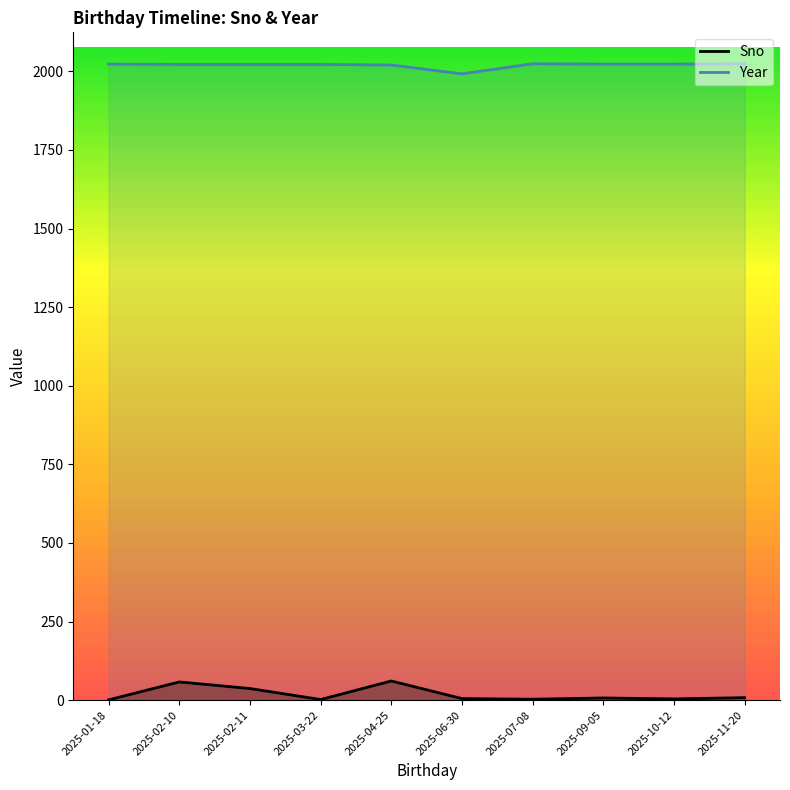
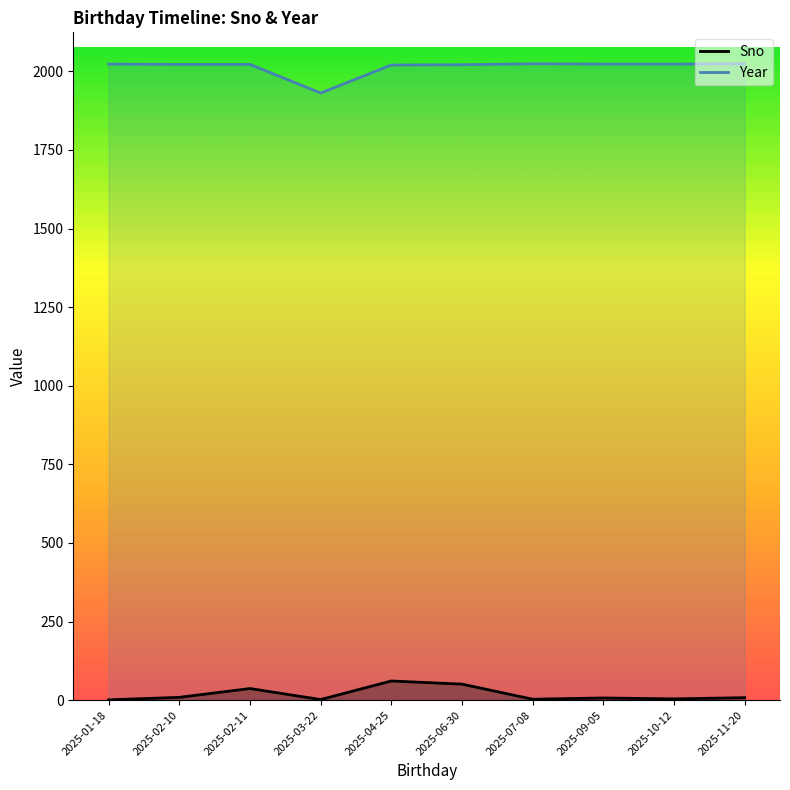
Sno, 2025-02-10: 60 -> 10
Year, 2025-03-22: 2020 -> 1930
Sno, 2025-06-30: 10 -> 50
Year, 2025-06-30: 1990 -> 2020
